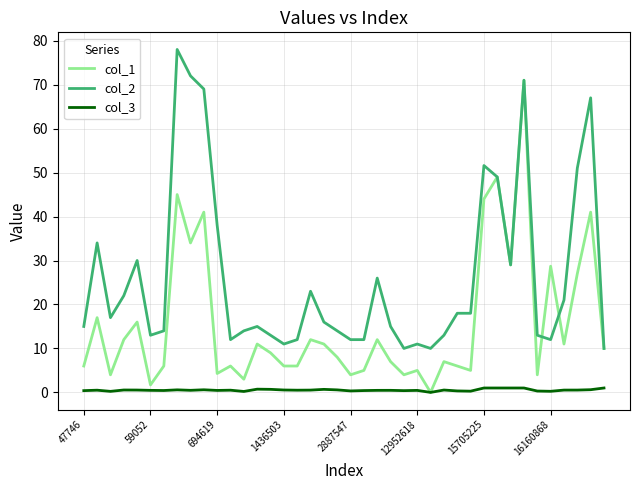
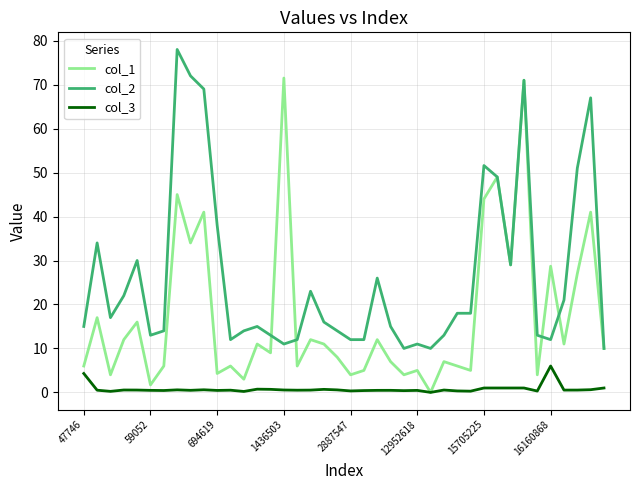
col_3, 47746: 0 -> 4
col_1, 1436503: 6 -> 72
col_3, 16160868: 0 -> 6
